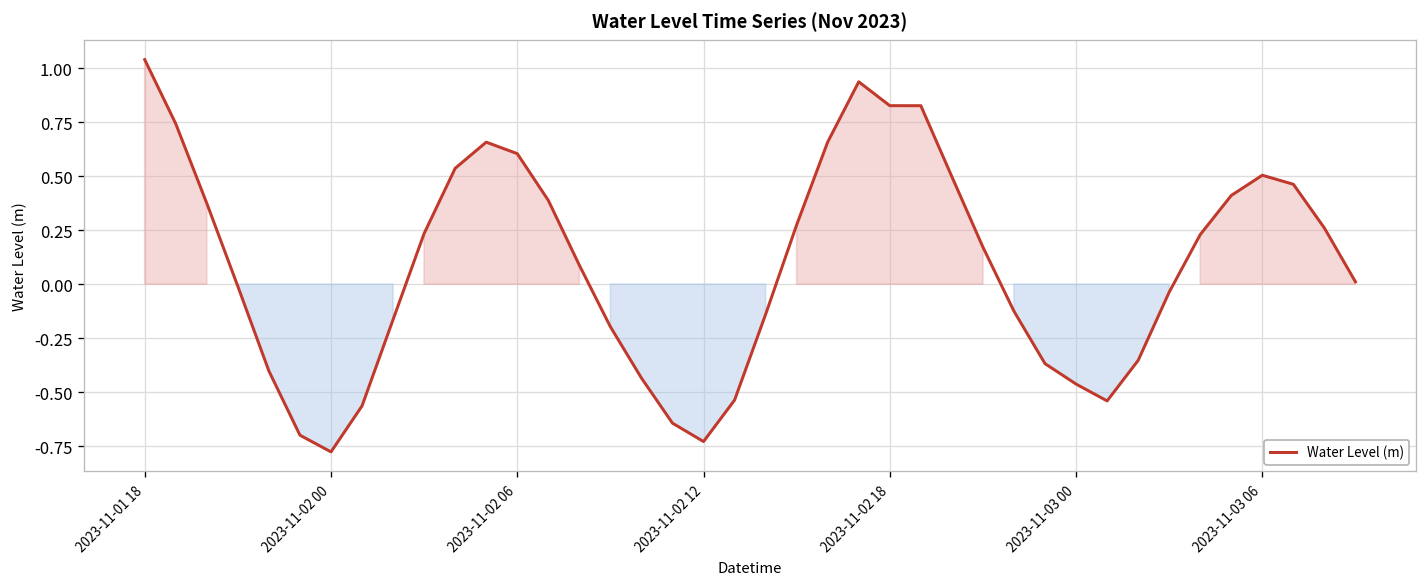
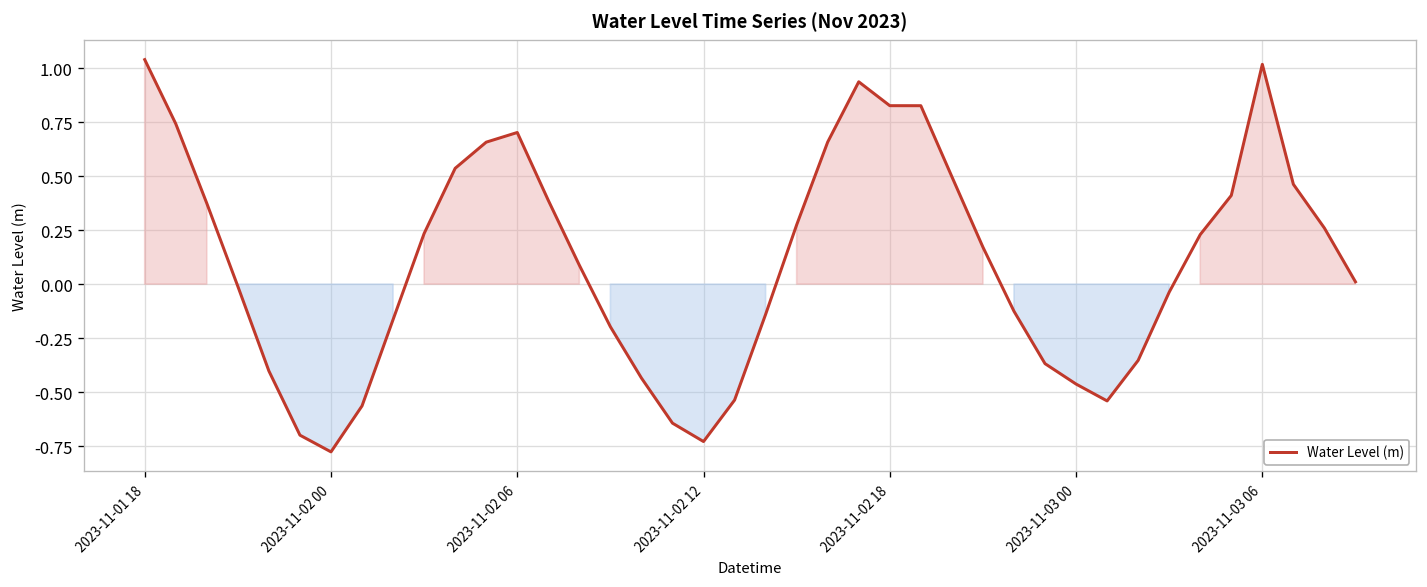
2023-11-02 06: 0.60 -> 0.70
2023-11-03 06: 0.50 -> 1.02
